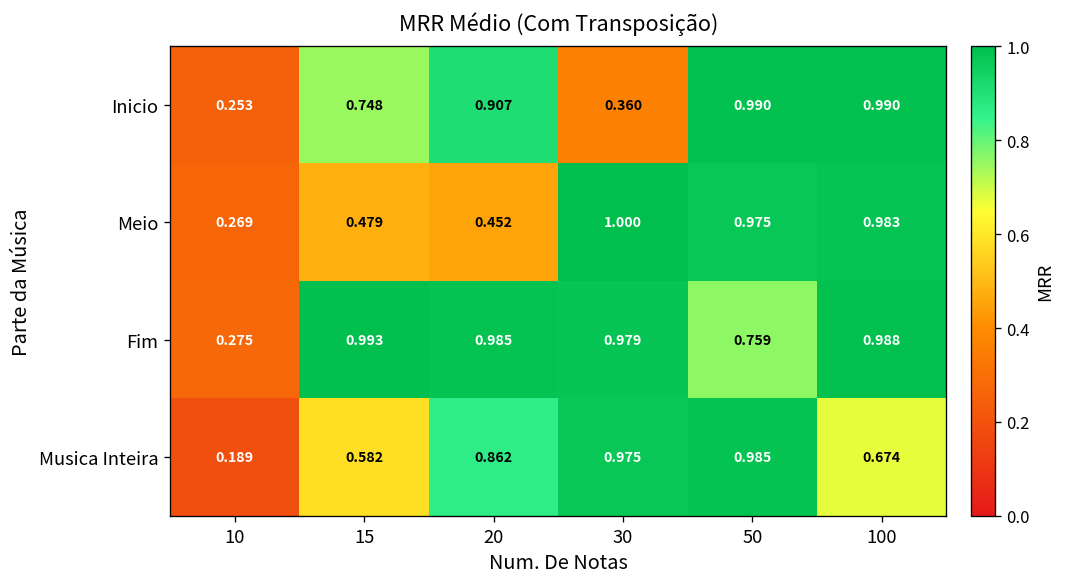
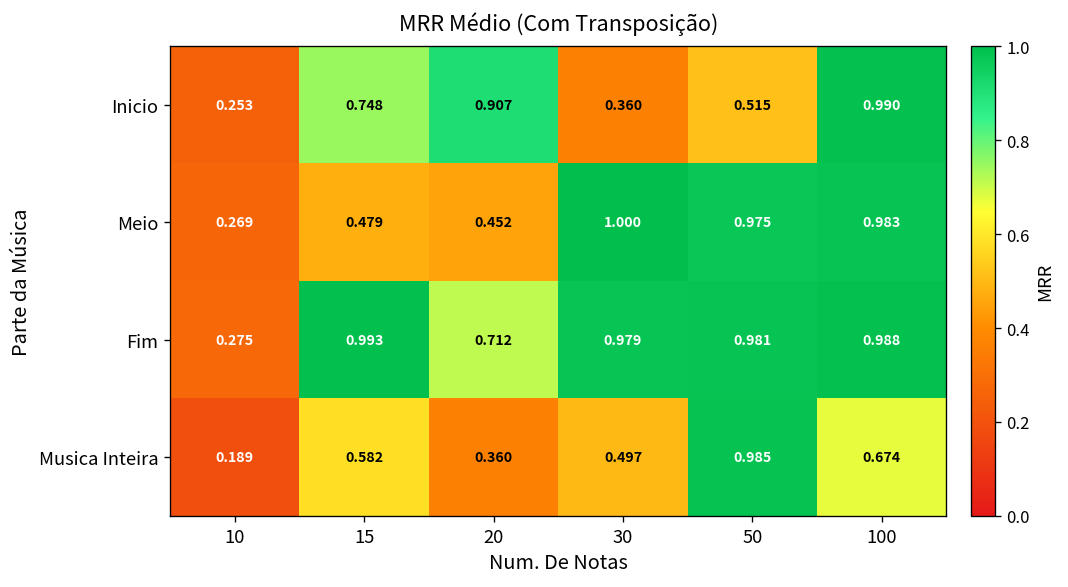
Inicio, 50: 0.990 -> 0.515
Fim, 20: 0.985 -> 0.712
Fim, 50: 0.759 -> 0.981
Musica Inteira, 20: 0.862 -> 0.360
Musica Inteira, 30: 0.975 -> 0.497
